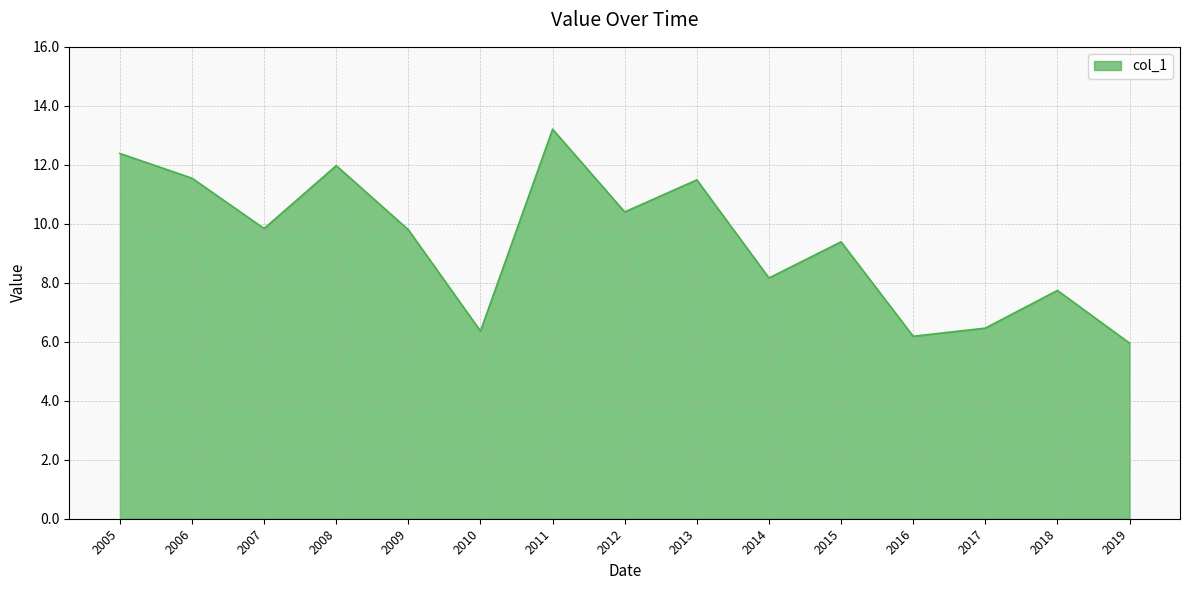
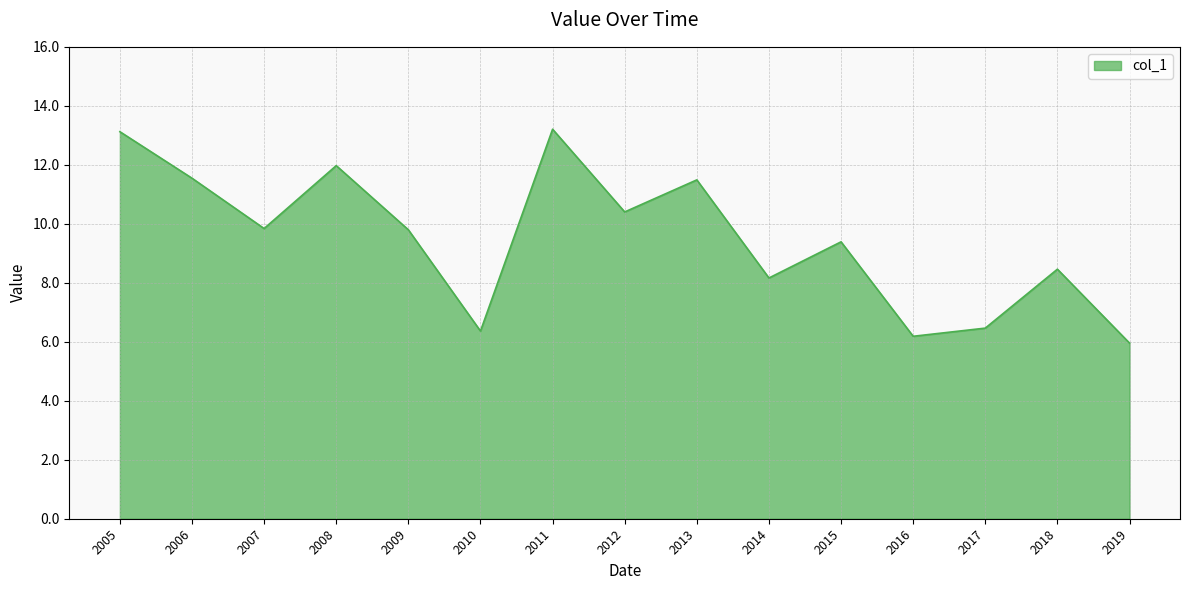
2005: 12.4 -> 13.1
2018: 7.7 -> 8.5
